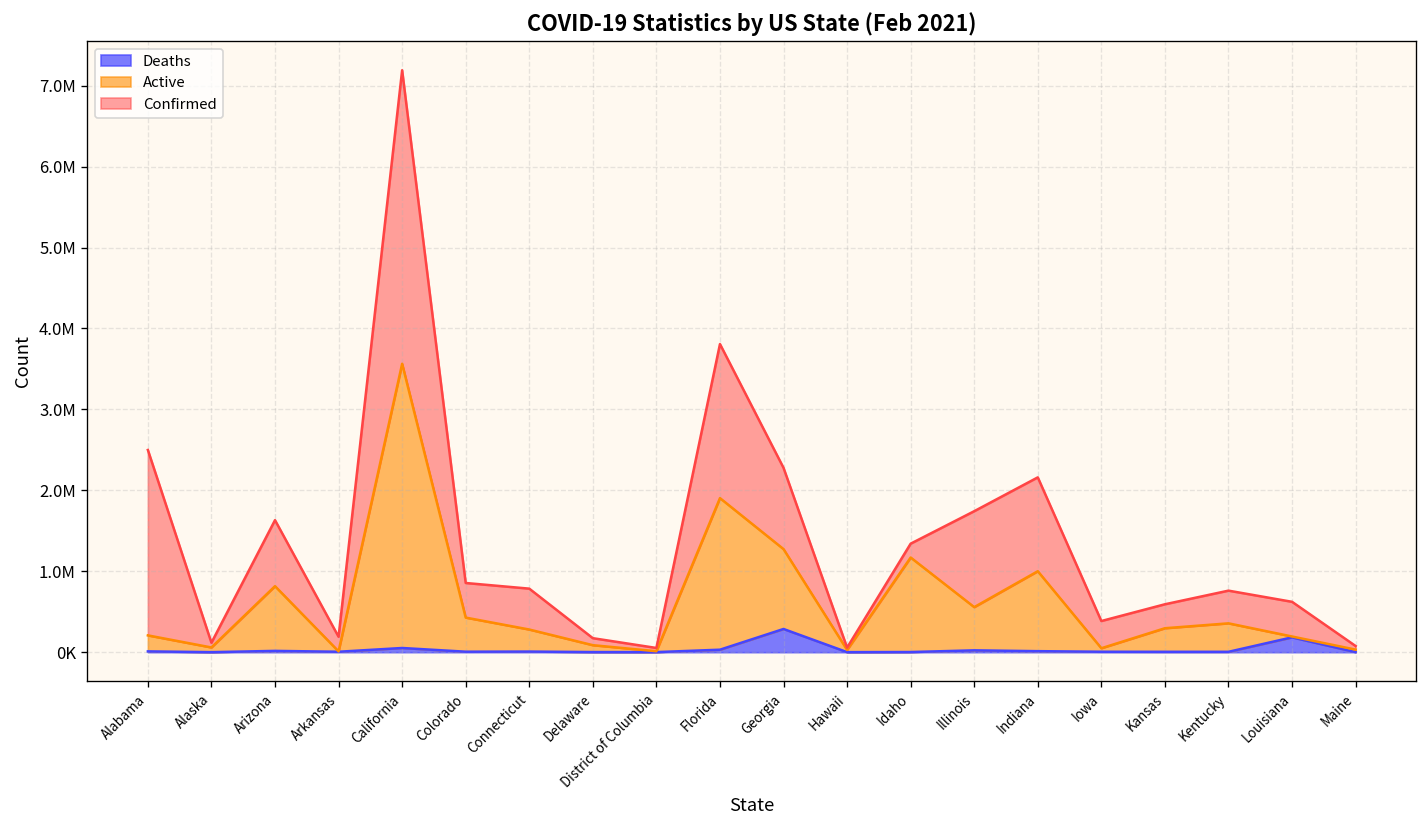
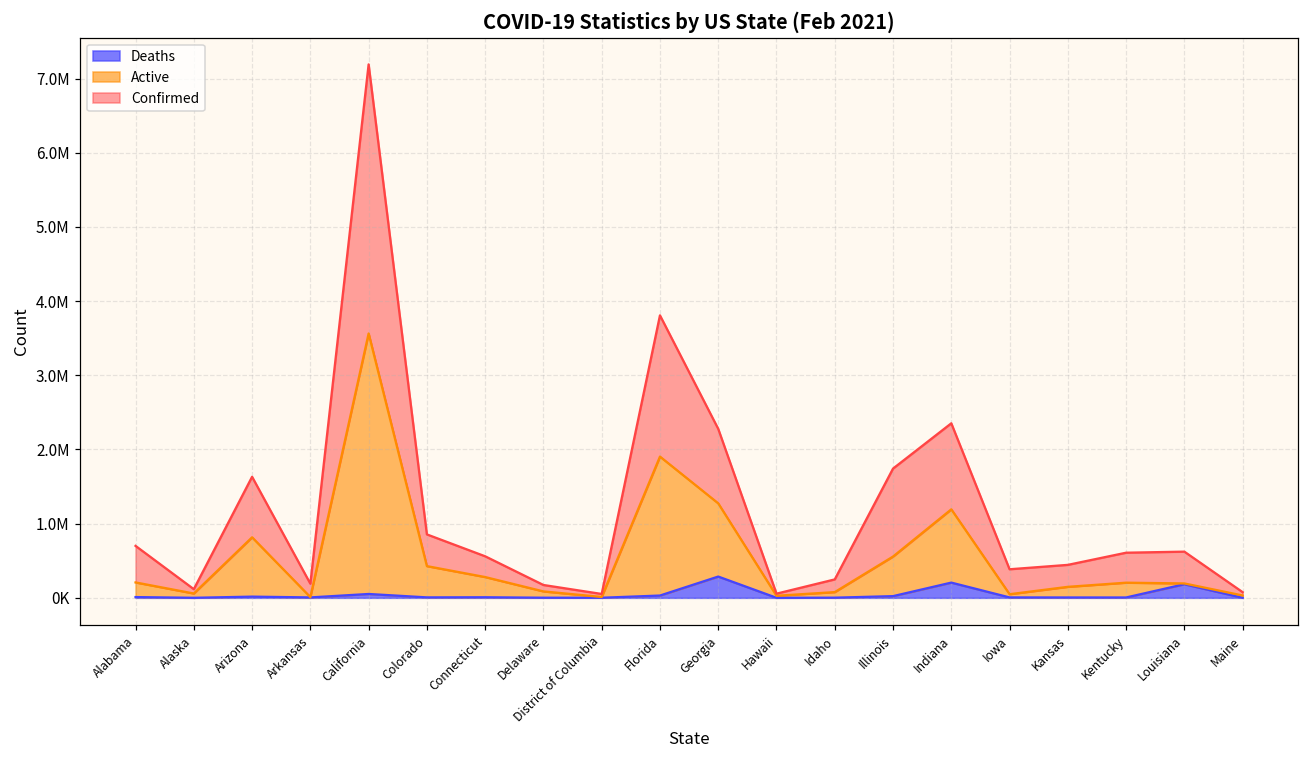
Confirmed, Alabama: 2300000 -> 500000
Confirmed, Connecticut: 500000 -> 300000
Active, Idaho: 1200000 -> 100000
Deaths, Indiana: 0 -> 200000
Active, Kansas: 300000 -> 100000
Active, Kentucky: 400000 -> 200000
